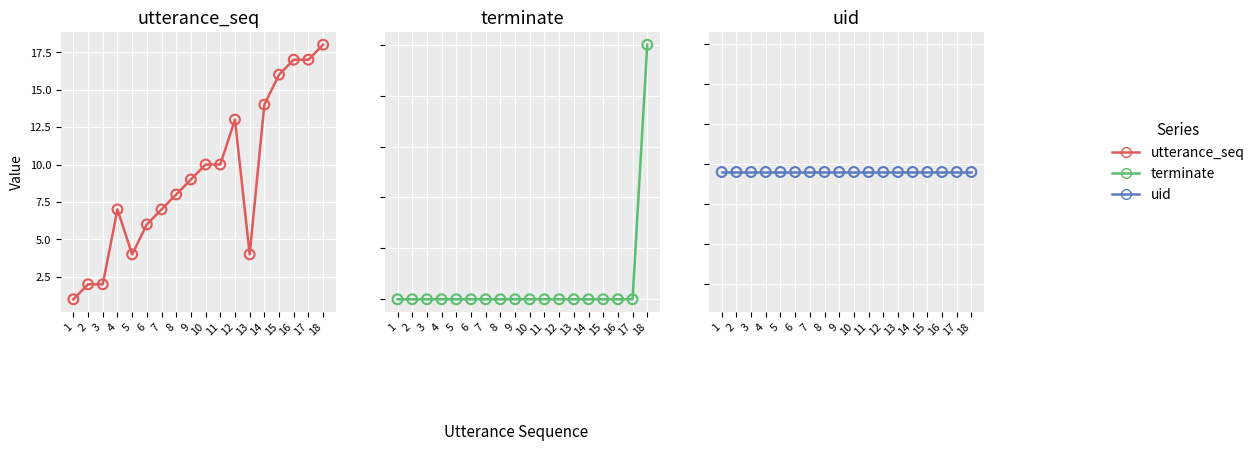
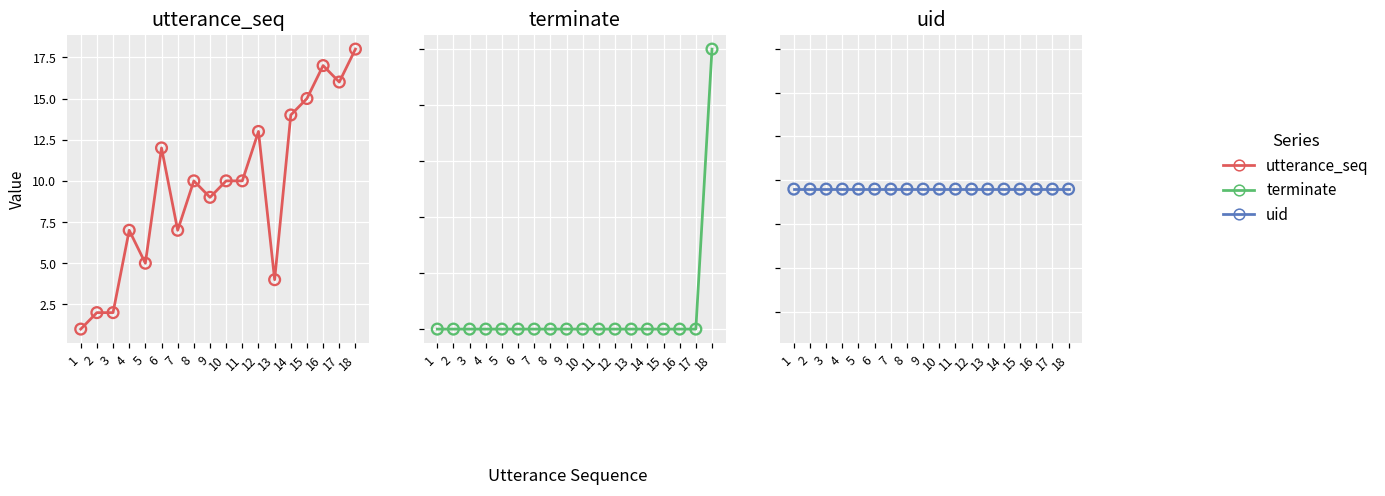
utterance_seq, 5: 4 -> 5
utterance_seq, 6: 6 -> 12
utterance_seq, 8: 8 -> 10
utterance_seq, 15: 16 -> 15
utterance_seq, 17: 17 -> 16
